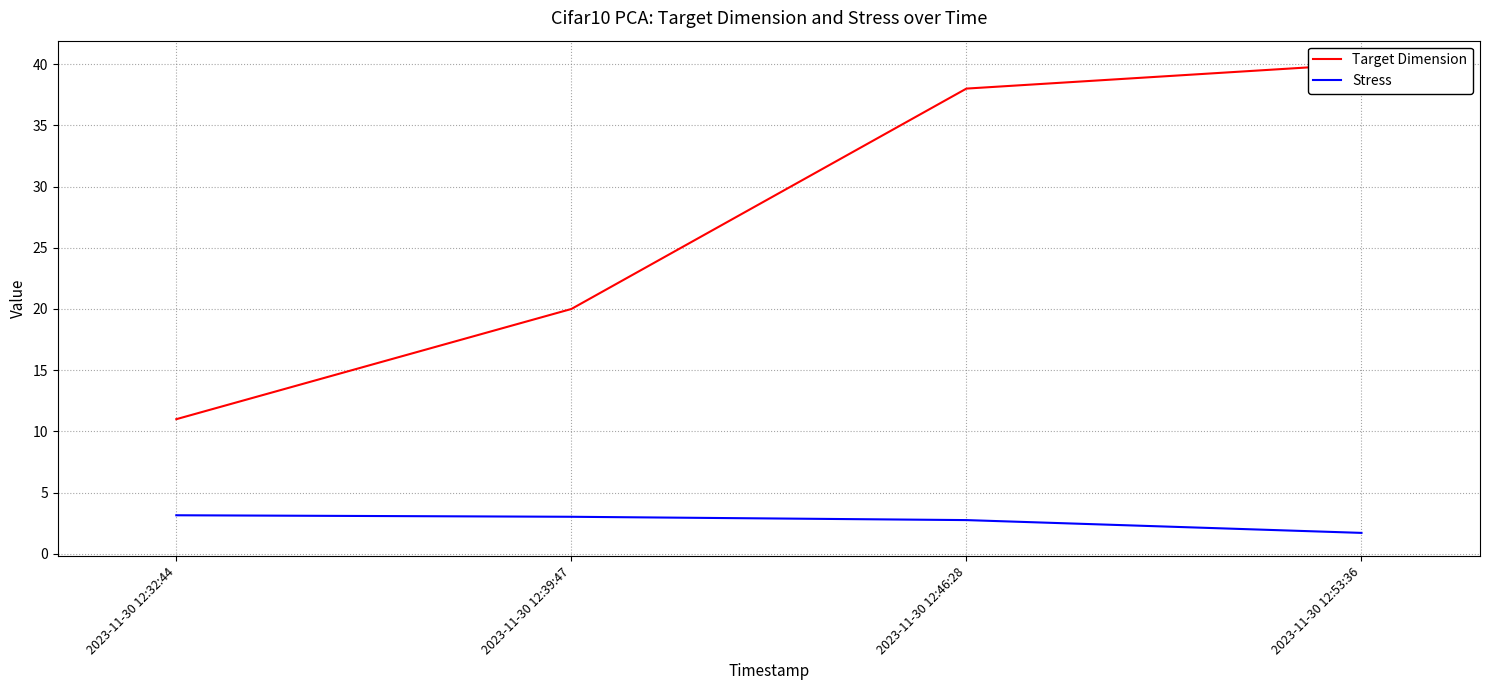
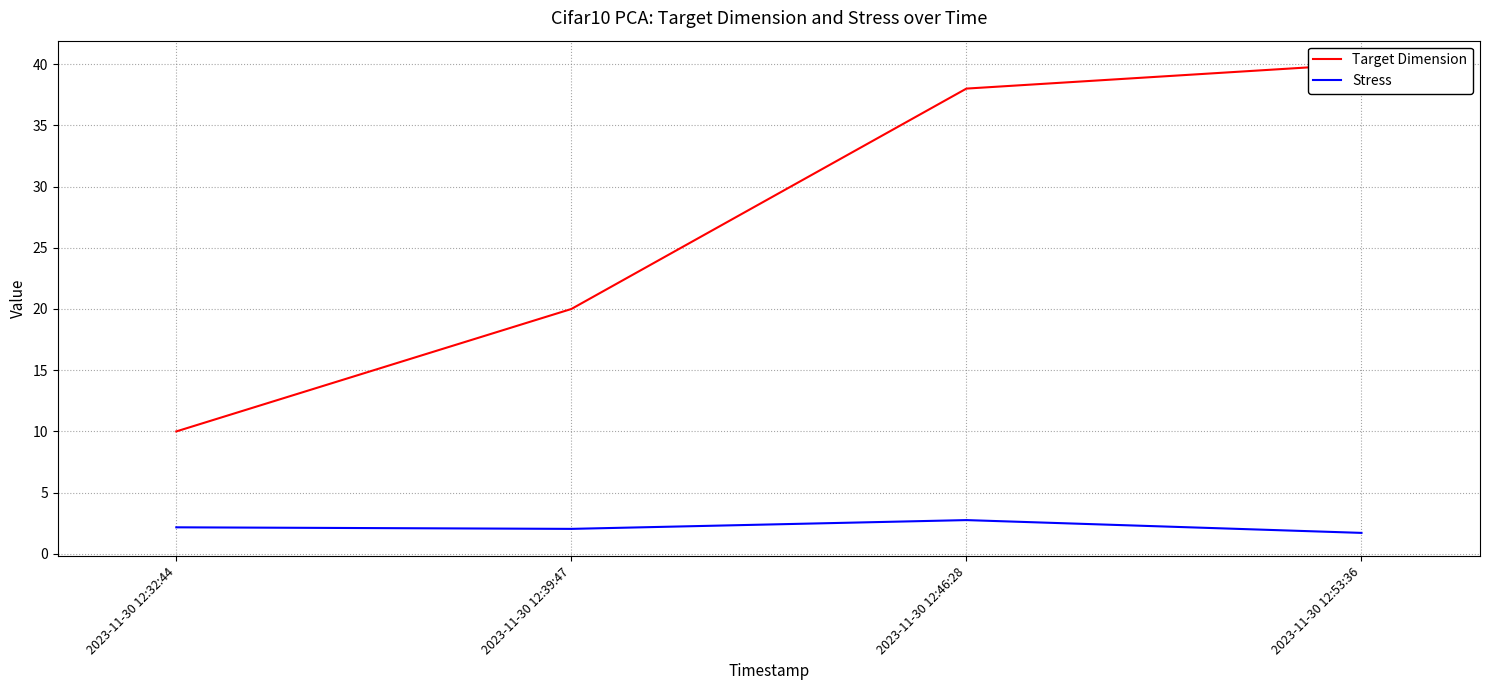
Target Dimension, 2023-11-30 12:32:44: 11 -> 10
Stress, 2023-11-30 12:32:44: 3.2 -> 2.2
Stress, 2023-11-30 12:39:47: 3.0 -> 2.0
